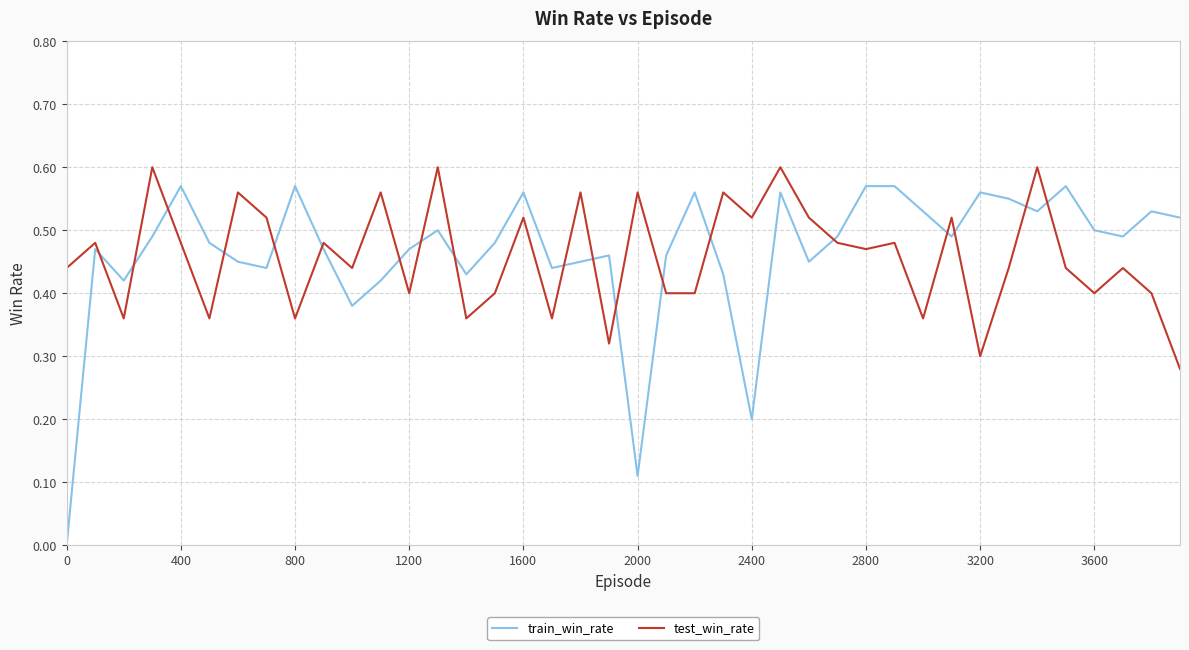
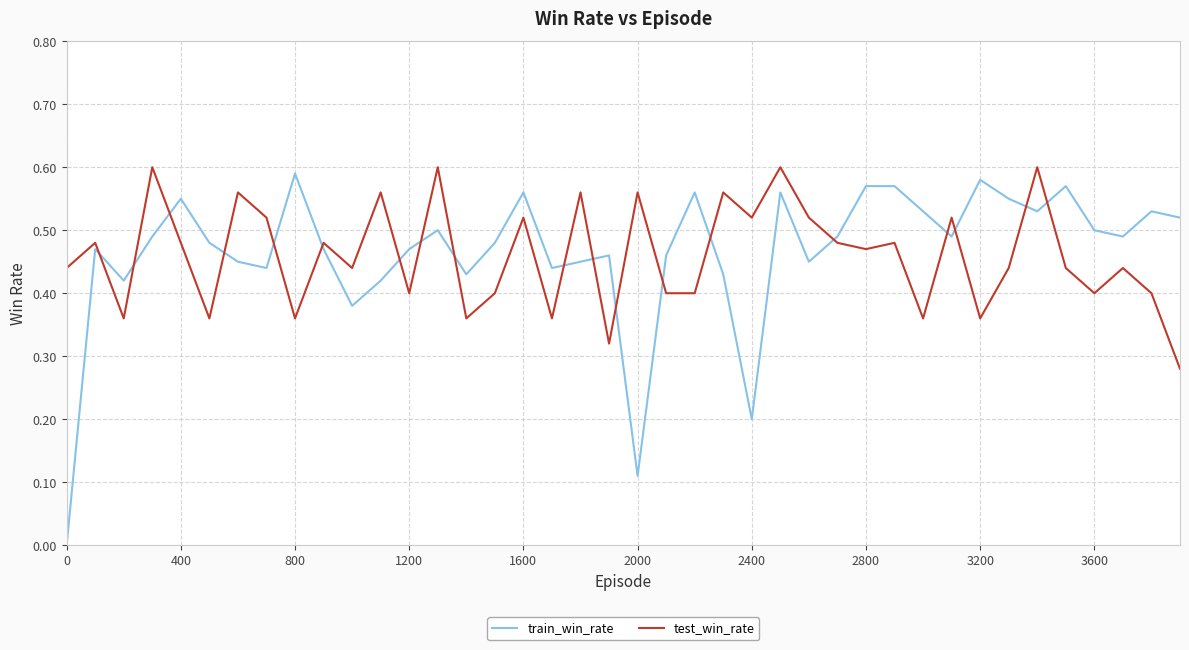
train_win_rate, 400: 0.57 -> 0.55
train_win_rate, 800: 0.57 -> 0.59
train_win_rate, 3200: 0.56 -> 0.58
test_win_rate, 3200: 0.30 -> 0.36
